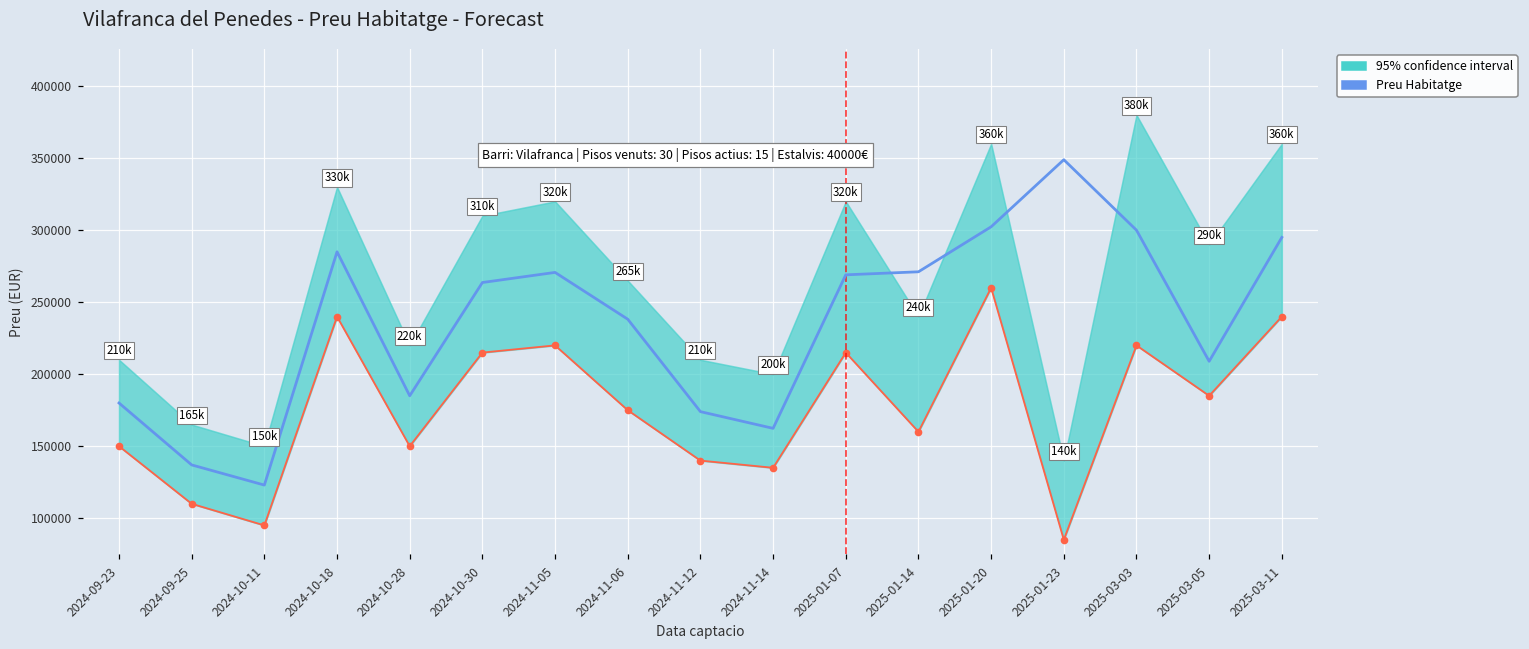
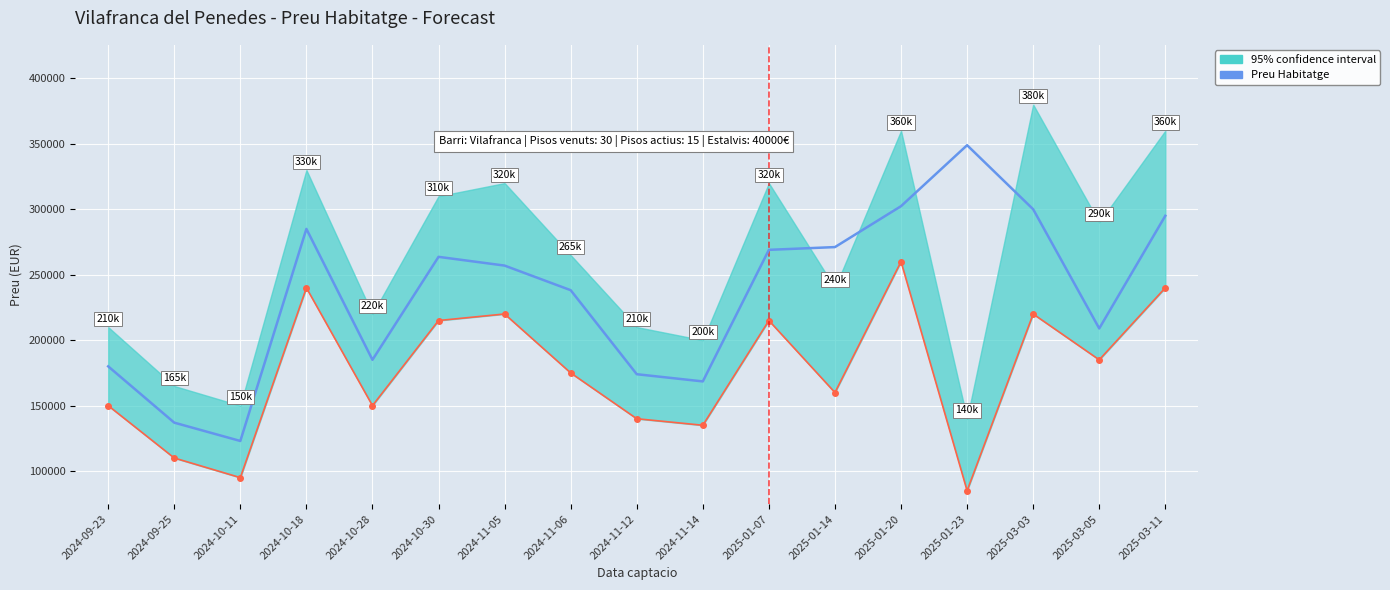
Preu Habitatge, 2024-11-05: 271000 -> 257000
Preu Habitatge, 2024-11-14: 162000 -> 169000
